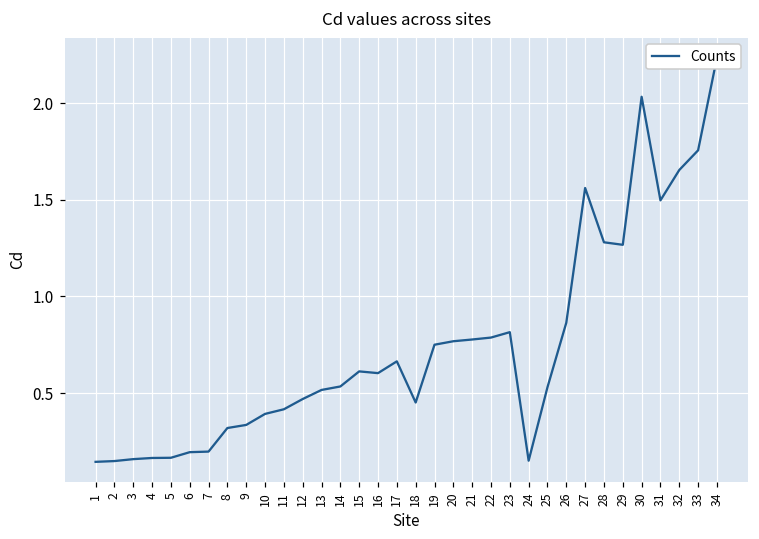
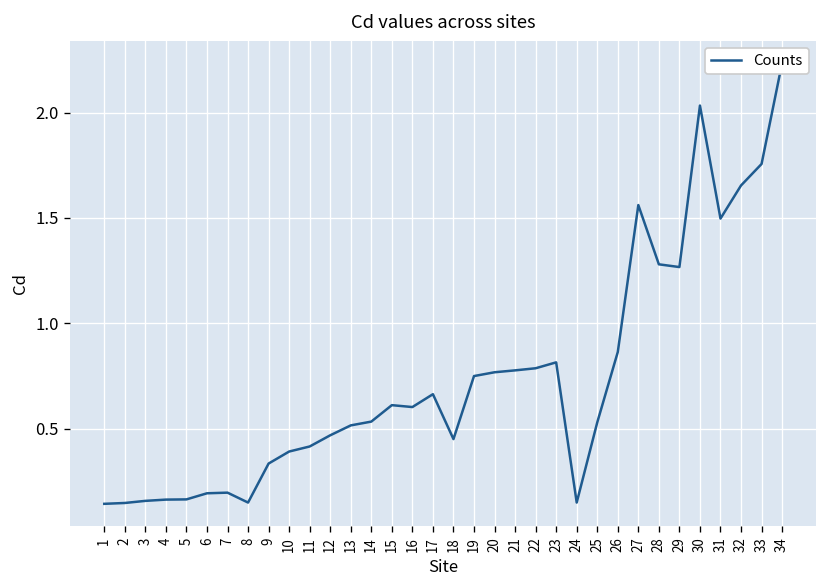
8: 0.32 -> 0.15
